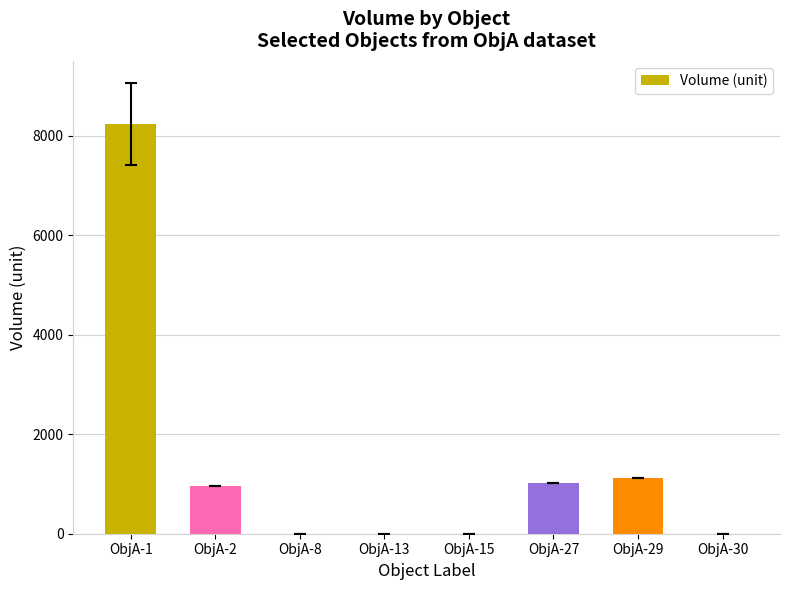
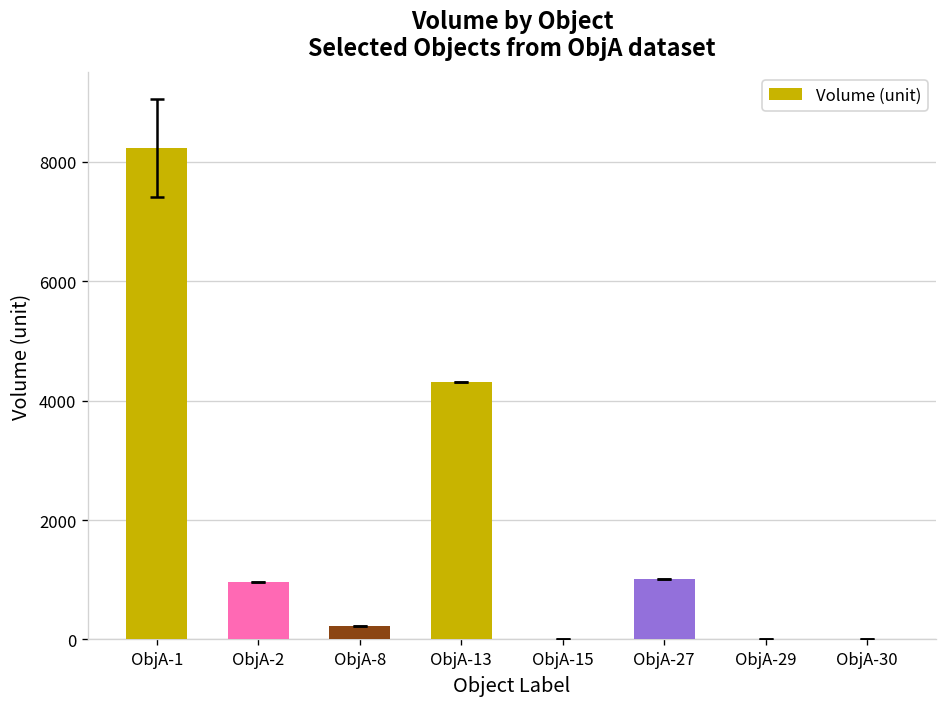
Volume (unit), ObjA-8: 0 -> 200
Volume (unit), ObjA-13: 0 -> 4300
Volume (unit), ObjA-29: 1100 -> 0
